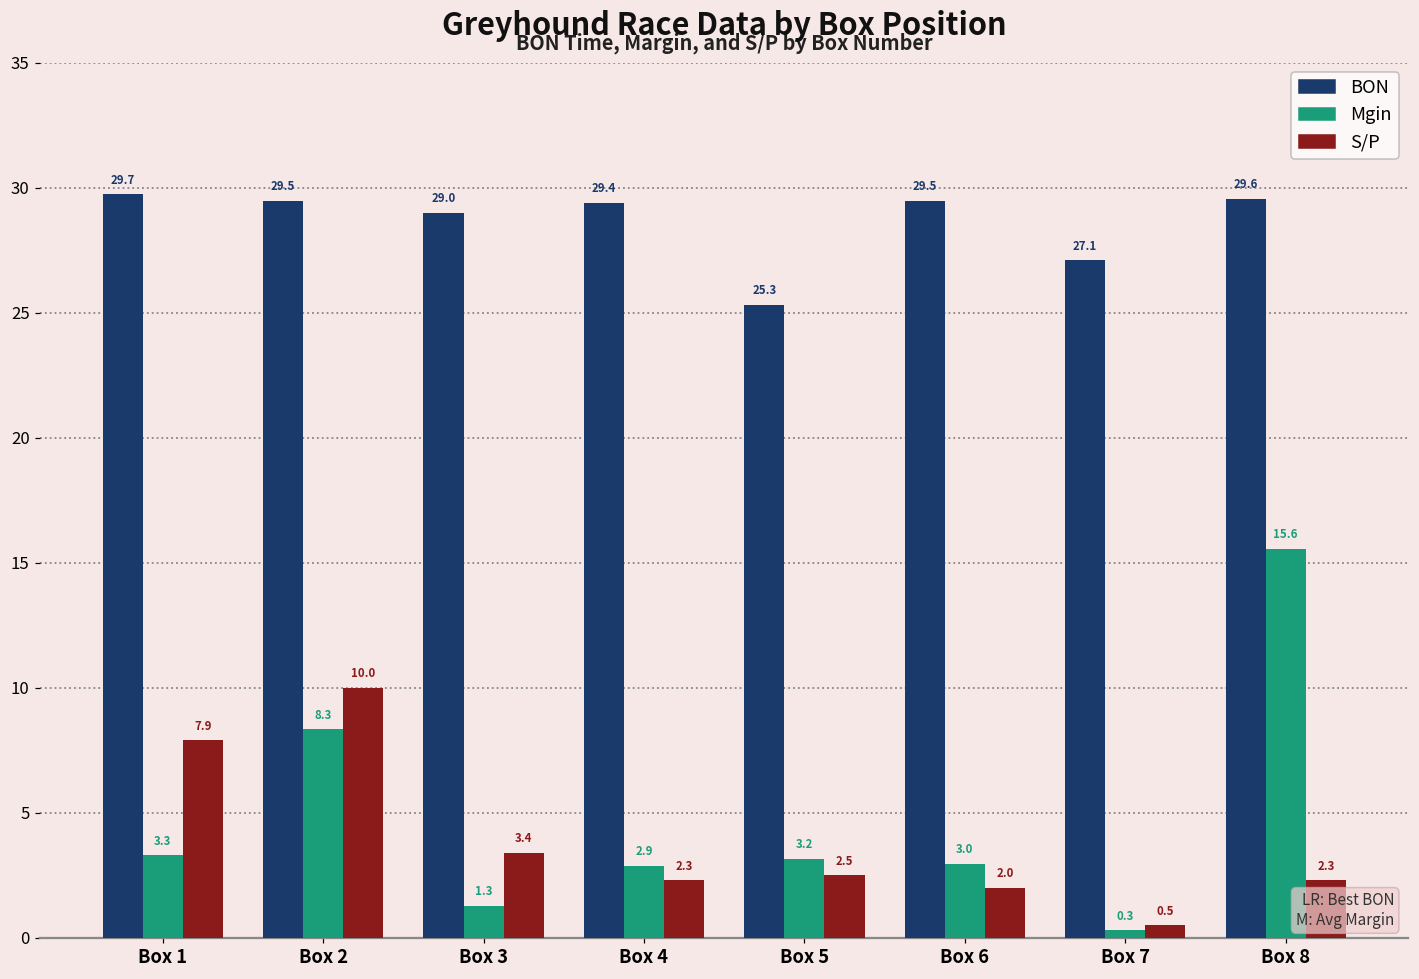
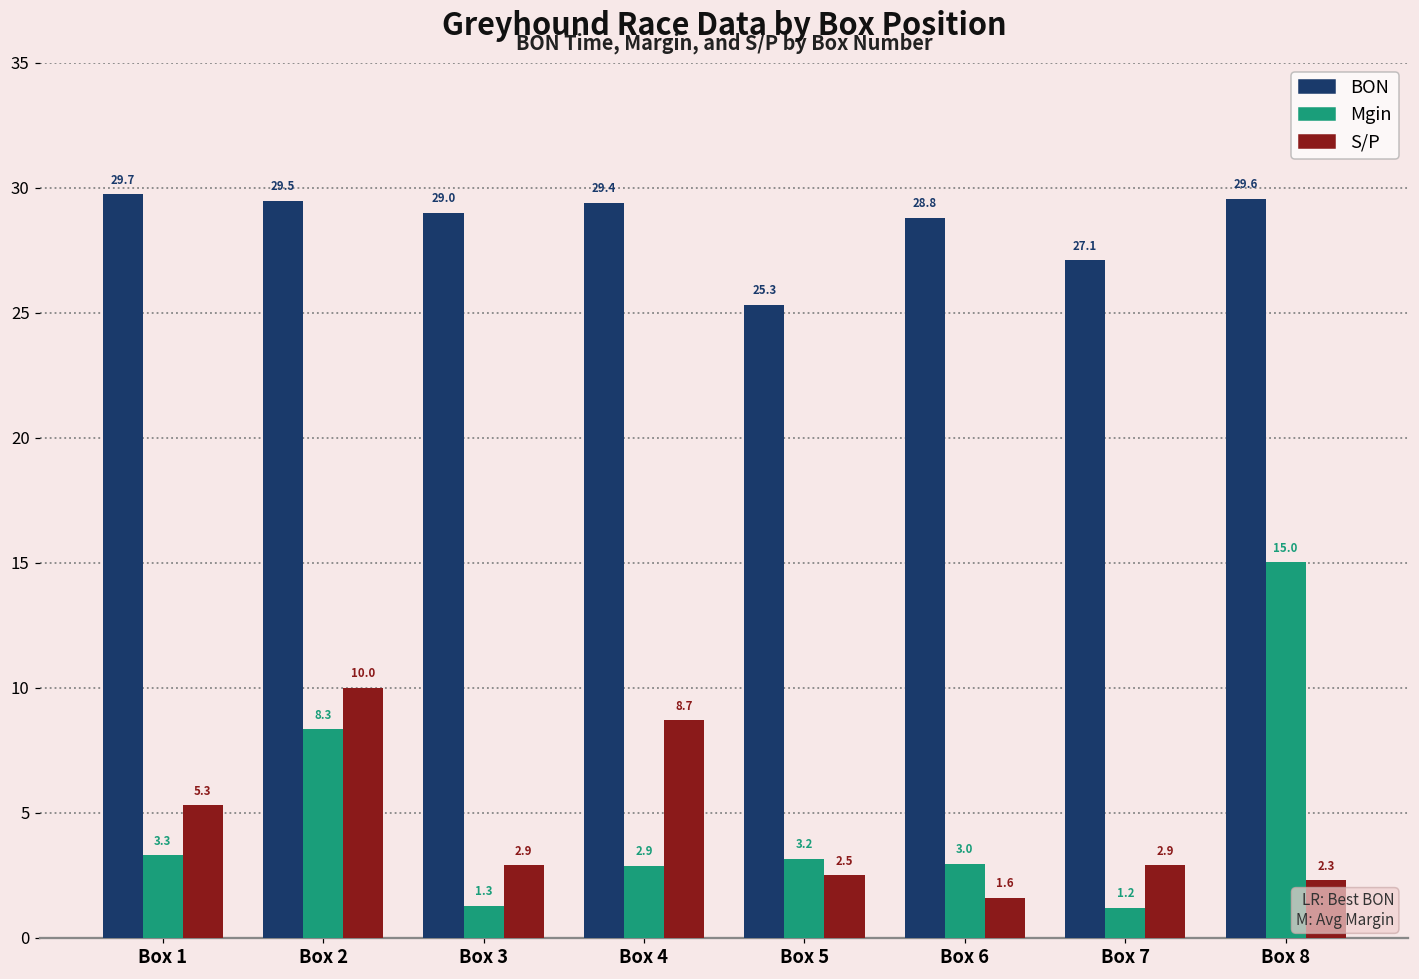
S/P, Box 1: 7.9 -> 5.3
S/P, Box 3: 3.4 -> 2.9
S/P, Box 4: 2.3 -> 8.7
BON, Box 6: 29.5 -> 28.8
S/P, Box 6: 2.0 -> 1.6
Mgin, Box 7: 0.3 -> 1.2
S/P, Box 7: 0.5 -> 2.9
Mgin, Box 8: 15.6 -> 15.0
